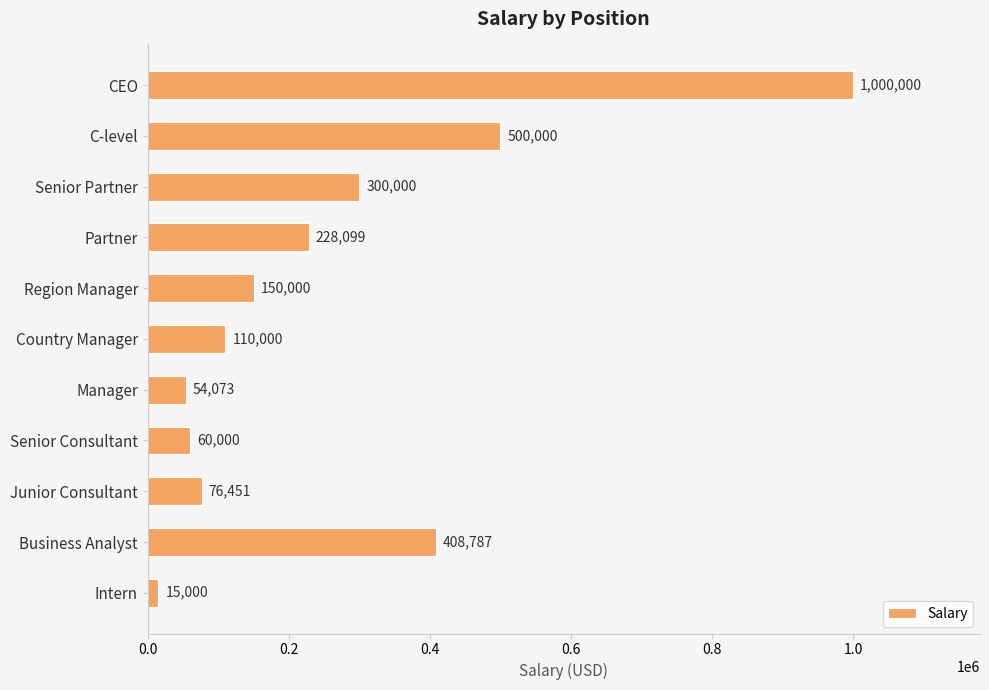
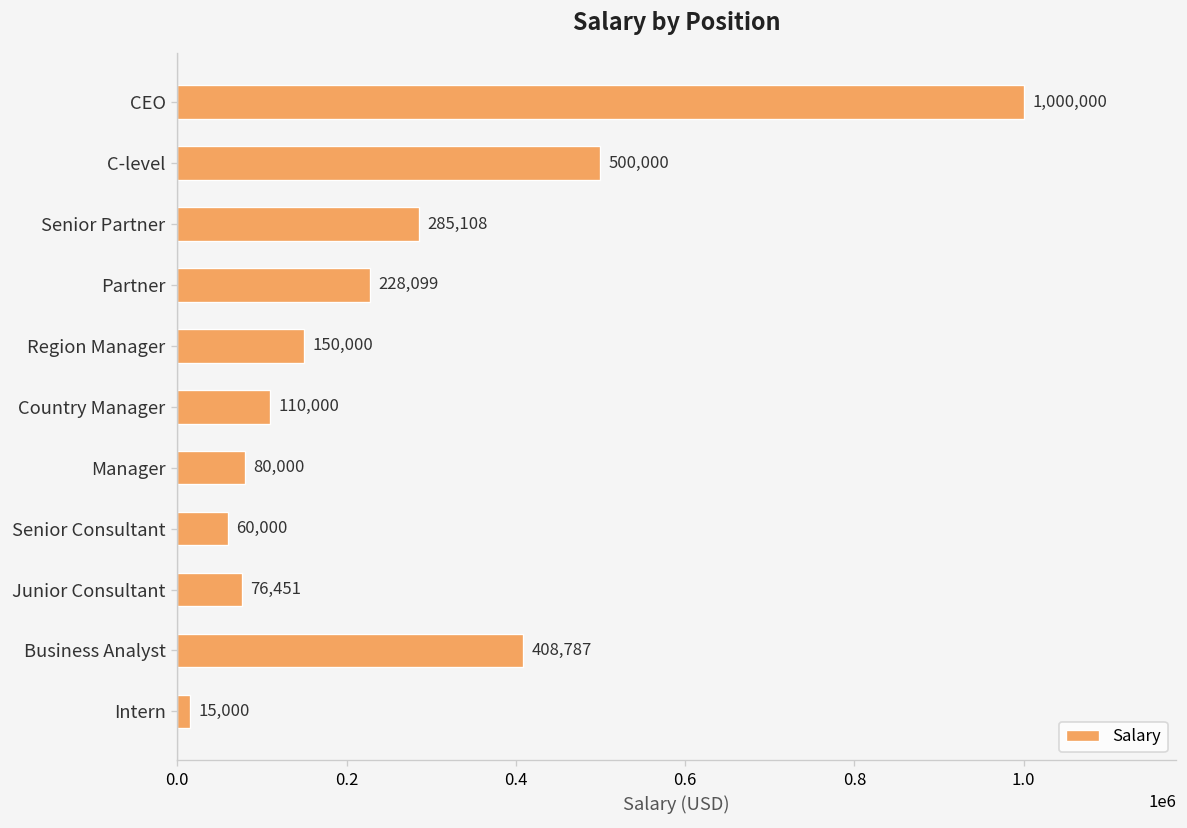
Senior Partner: 300,000 -> 285,108
Manager: 54,073 -> 80,000
